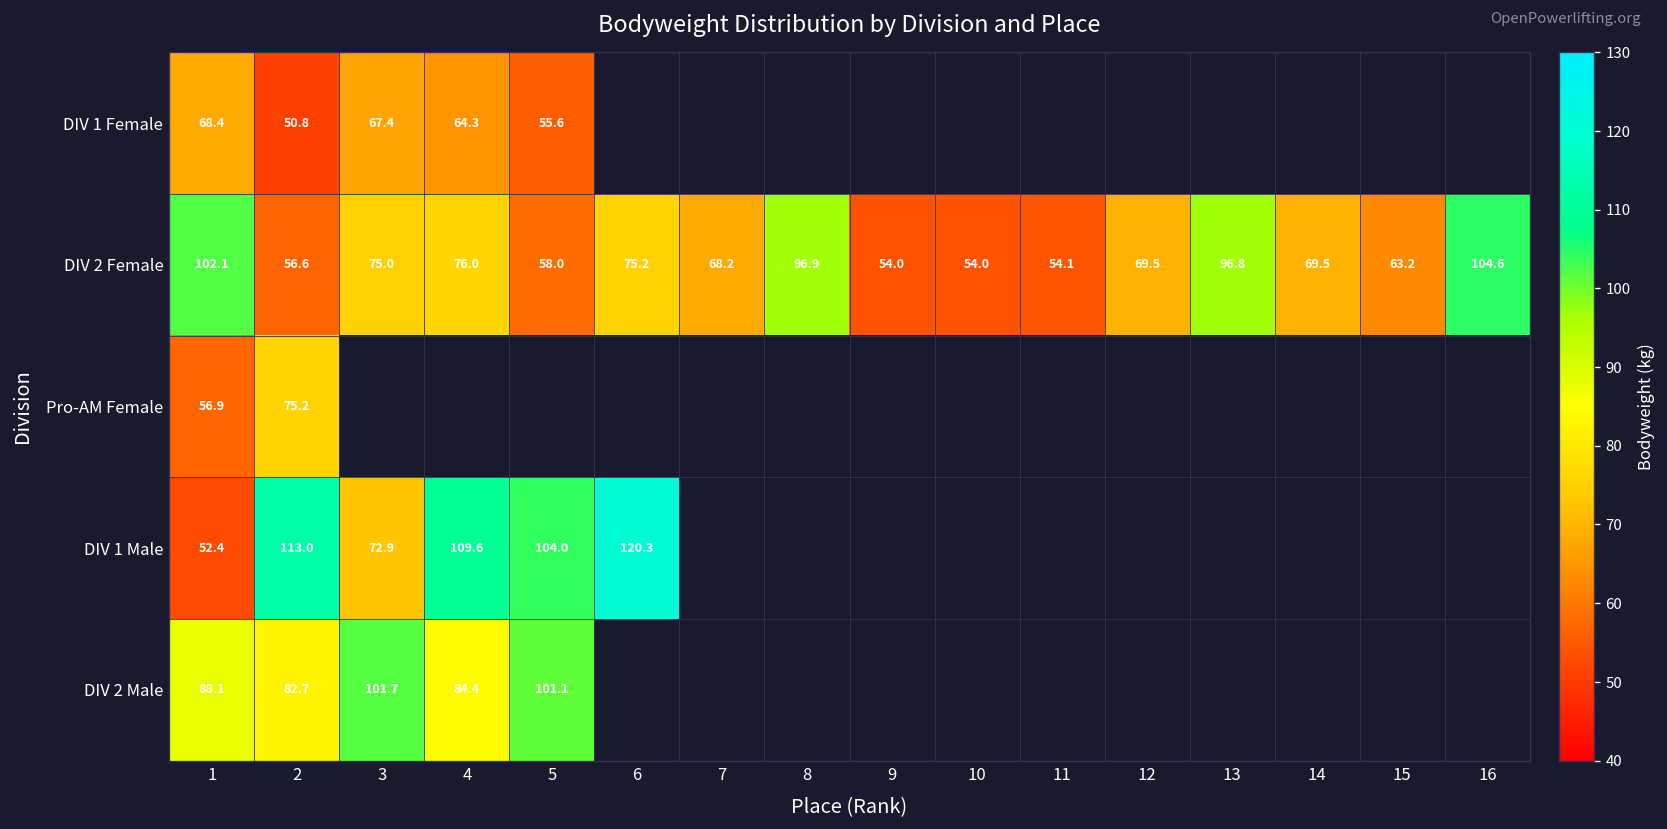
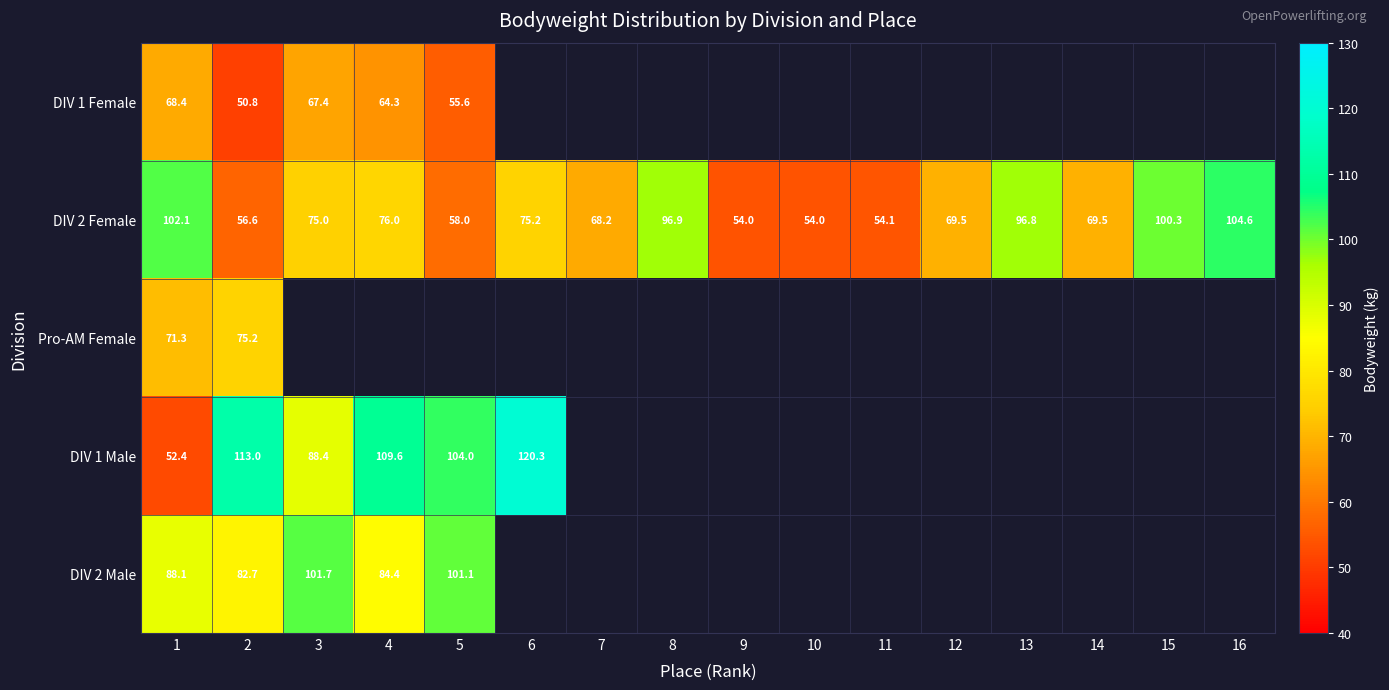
DIV 2 Female, 15: 63.2 -> 100.3
Pro-AM Female, 1: 56.9 -> 71.3
DIV 1 Male, 3: 72.9 -> 88.4
